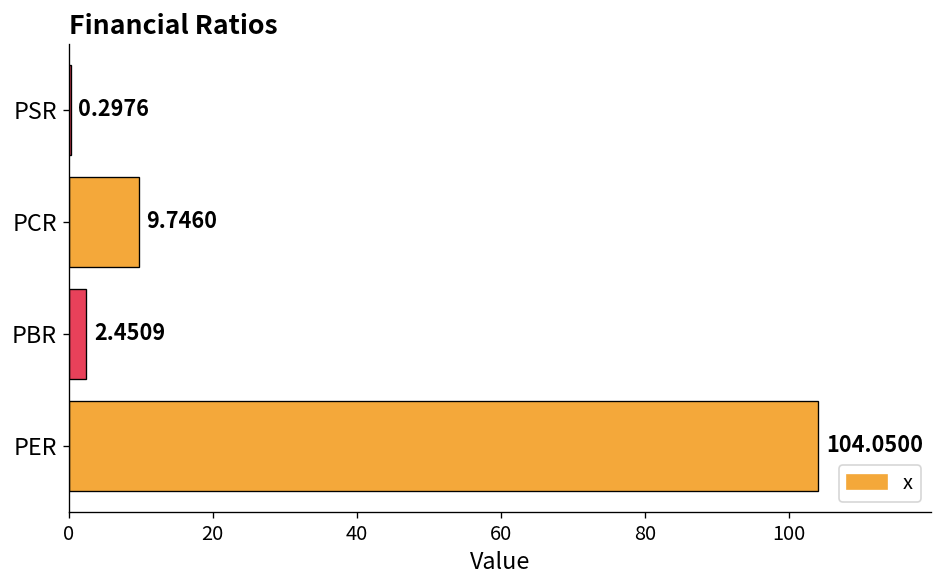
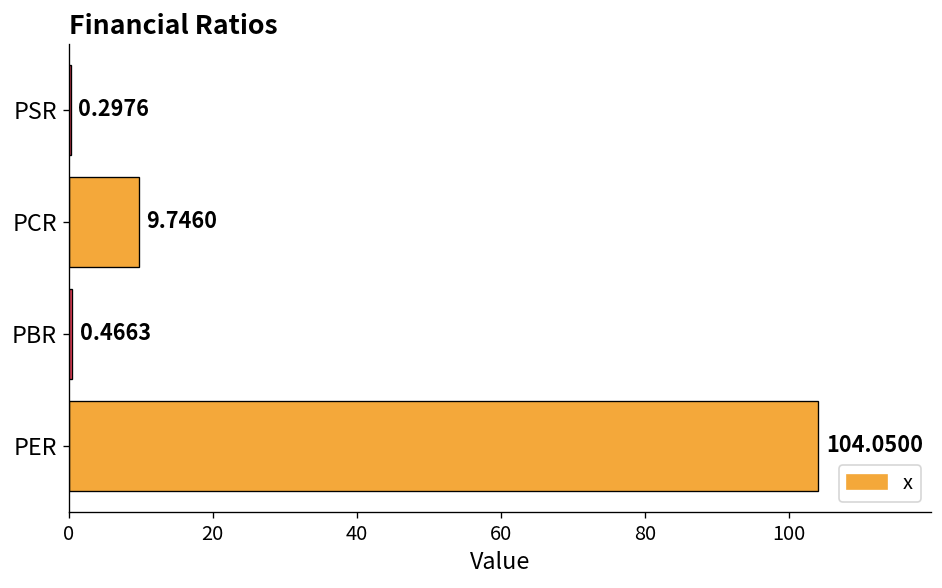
PBR: 2.4509 -> 0.4663
